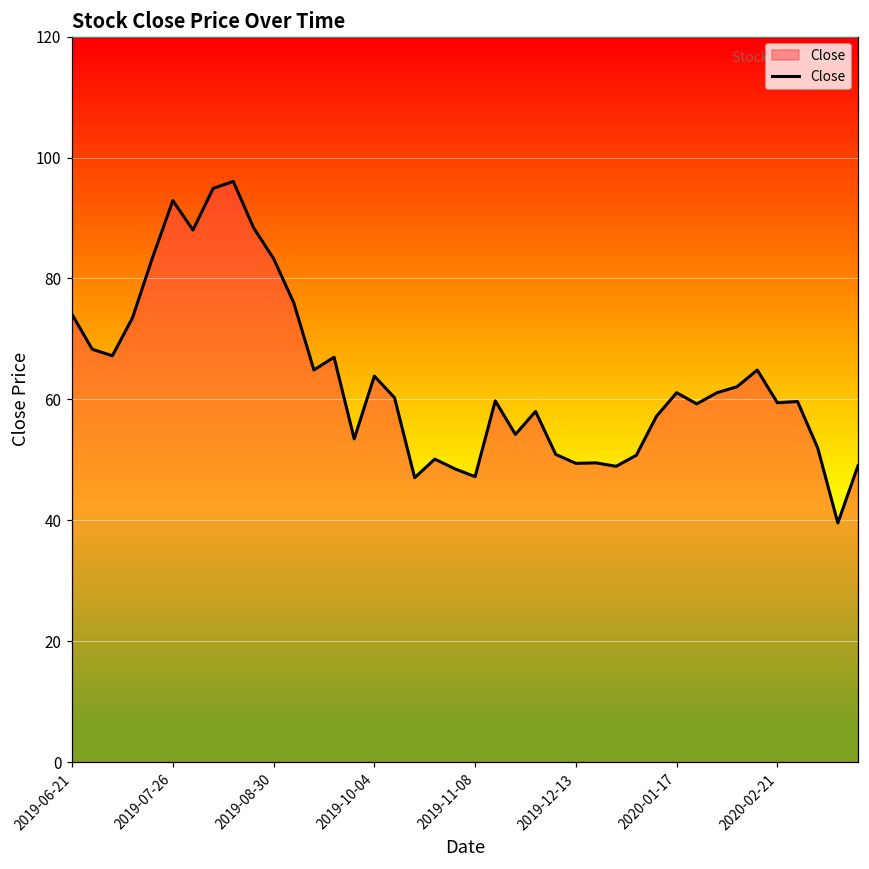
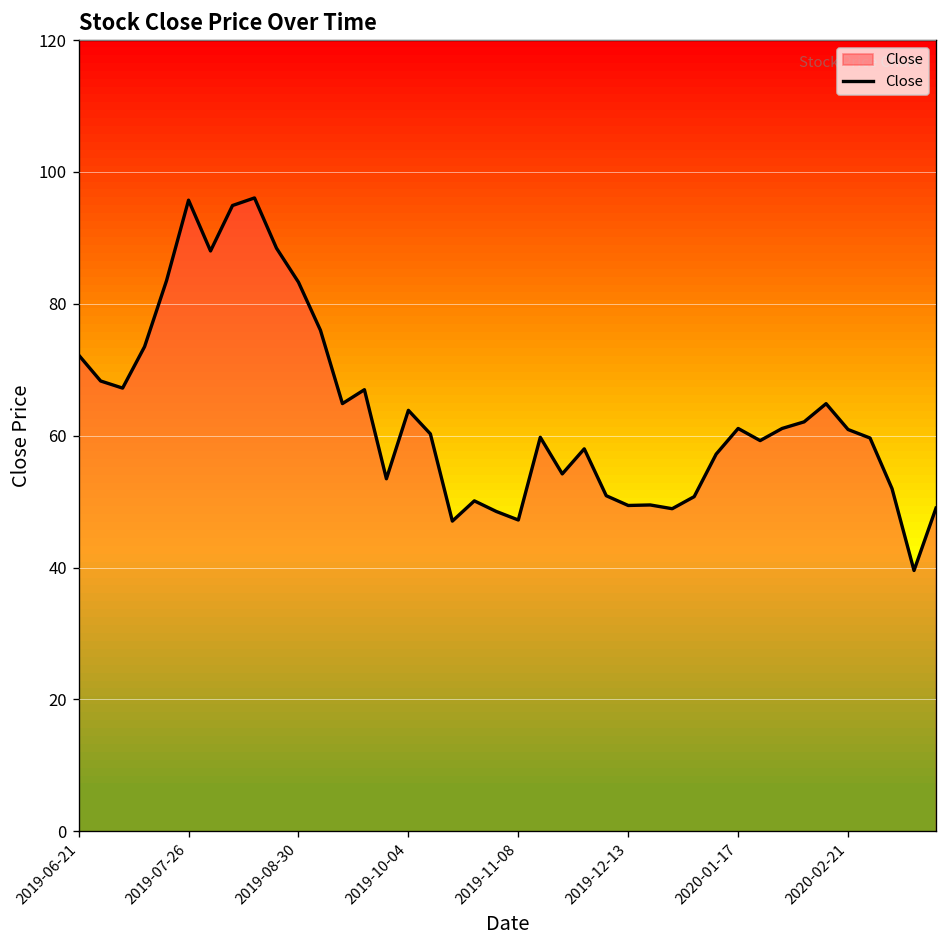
2019-06-21: 74 -> 72
2019-07-26: 93 -> 96
2020-02-21: 59 -> 61
